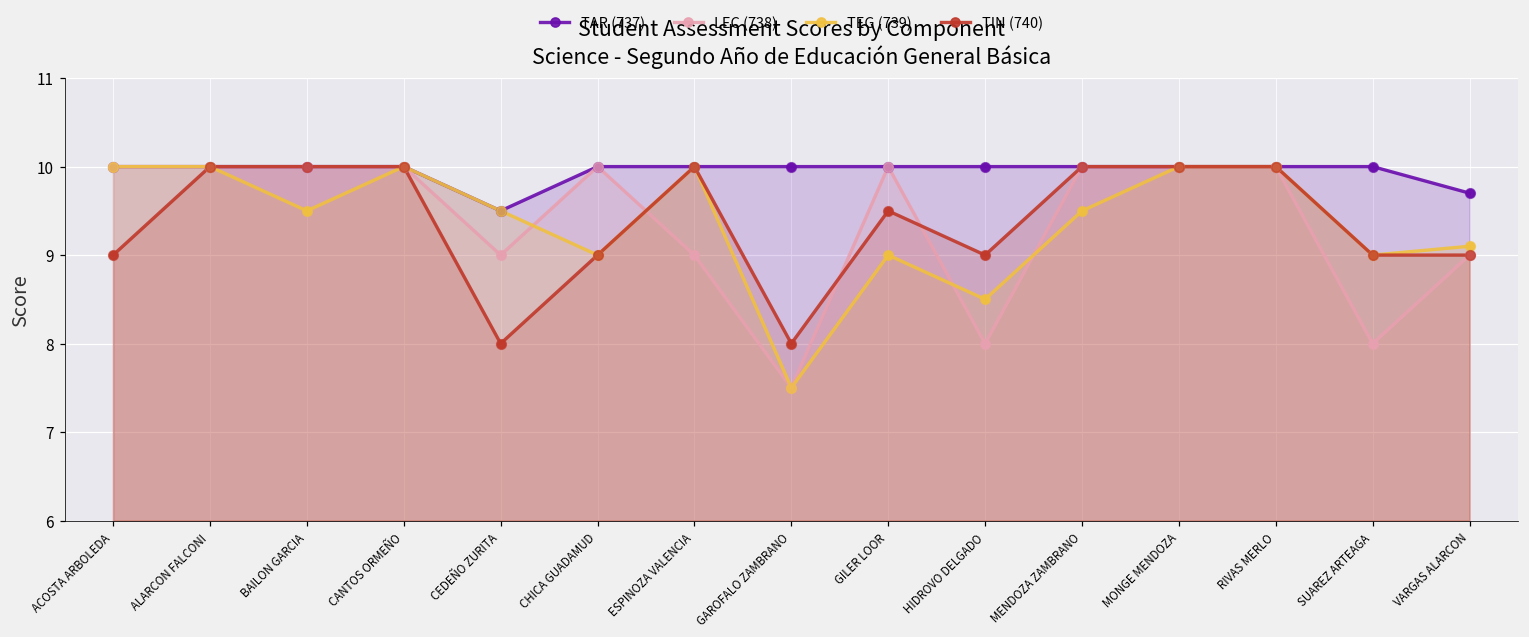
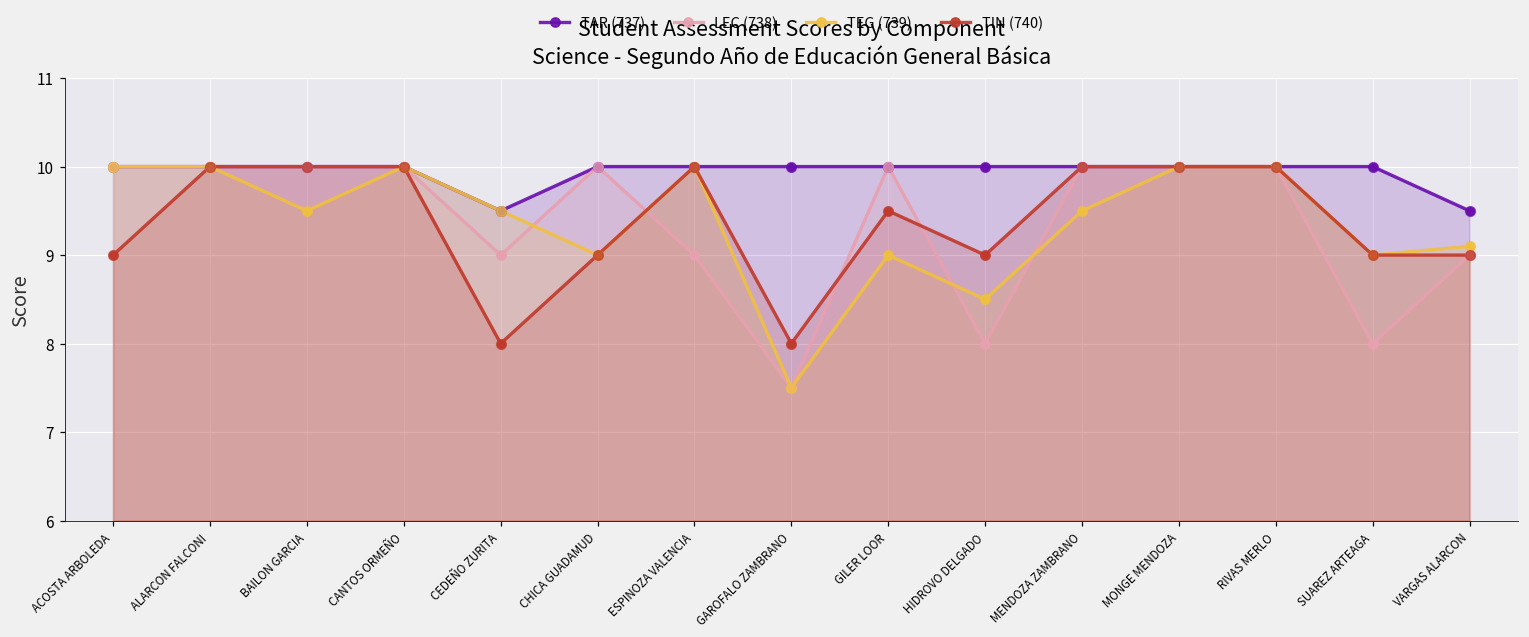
TAR (737), VARGAS ALARCON: 9.7 -> 9.5
